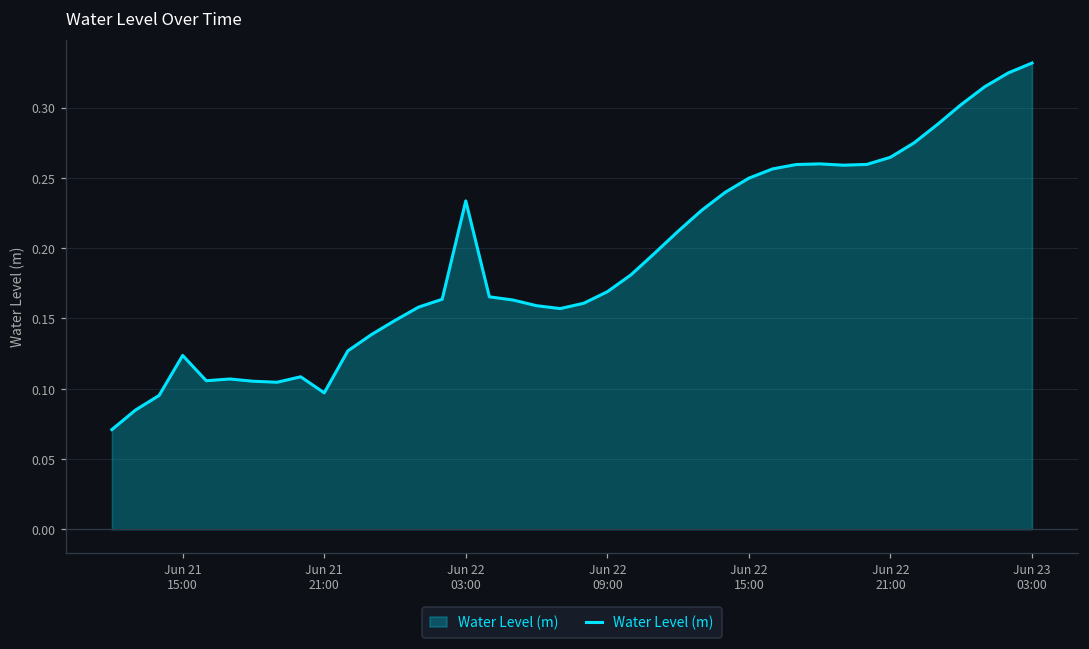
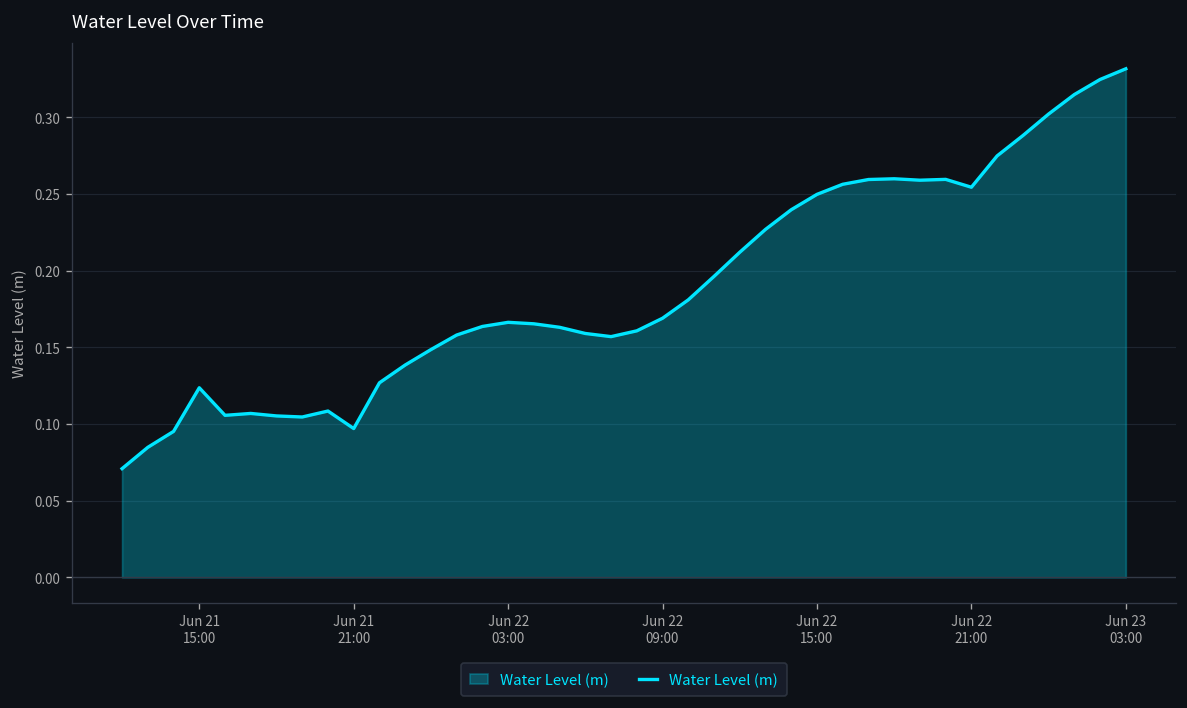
Jun 22 03:00: 0.234 -> 0.166
Jun 22 21:00: 0.265 -> 0.254
